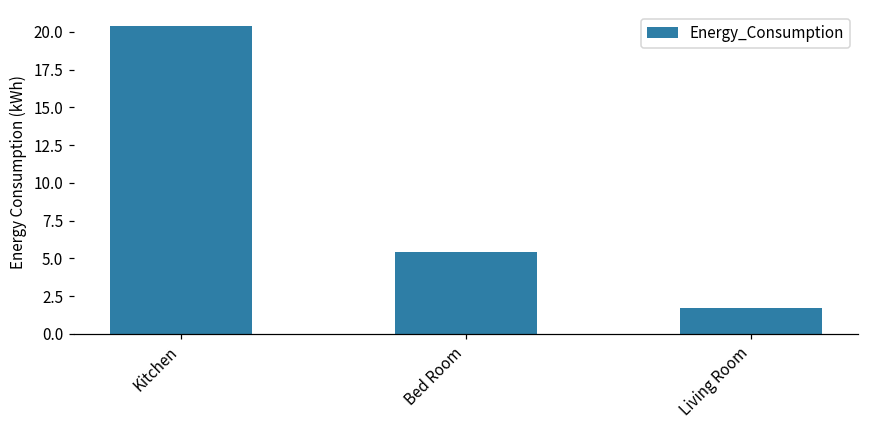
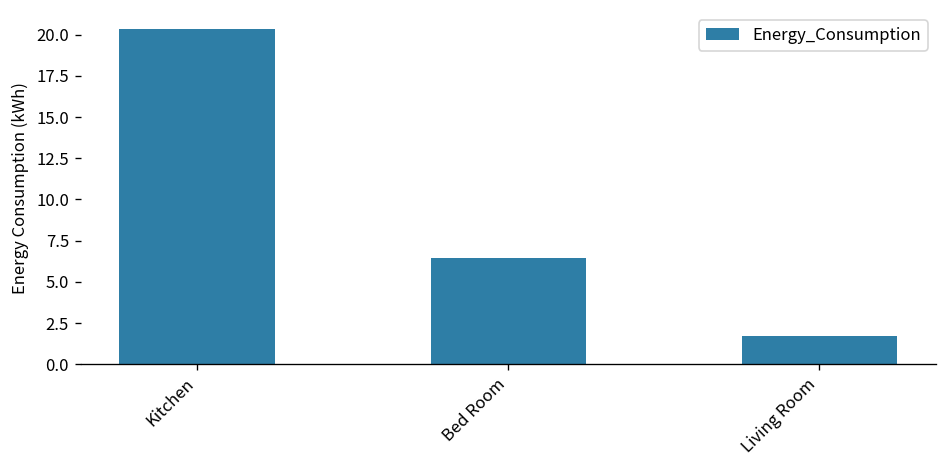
Bed Room: 5.4 -> 6.4
